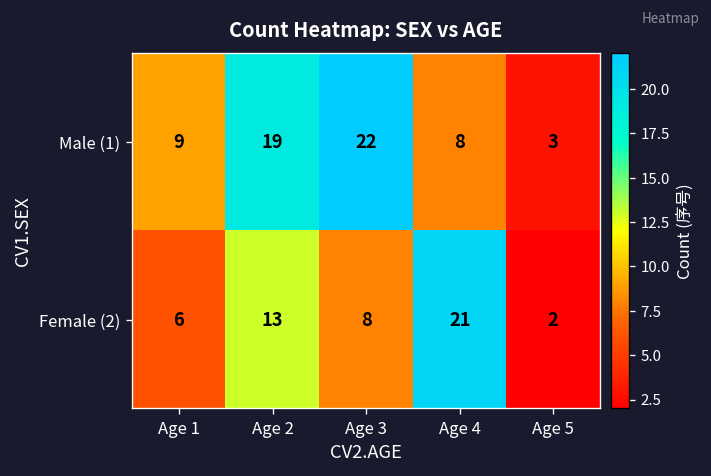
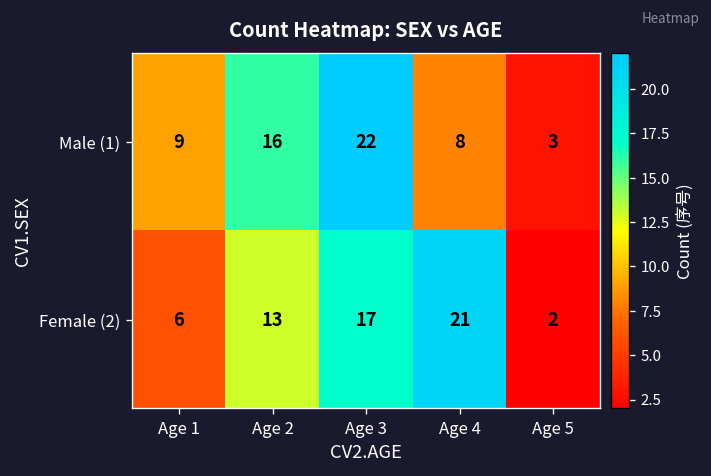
Male (1), Age 2: 19 -> 16
Female (2), Age 3: 8 -> 17
